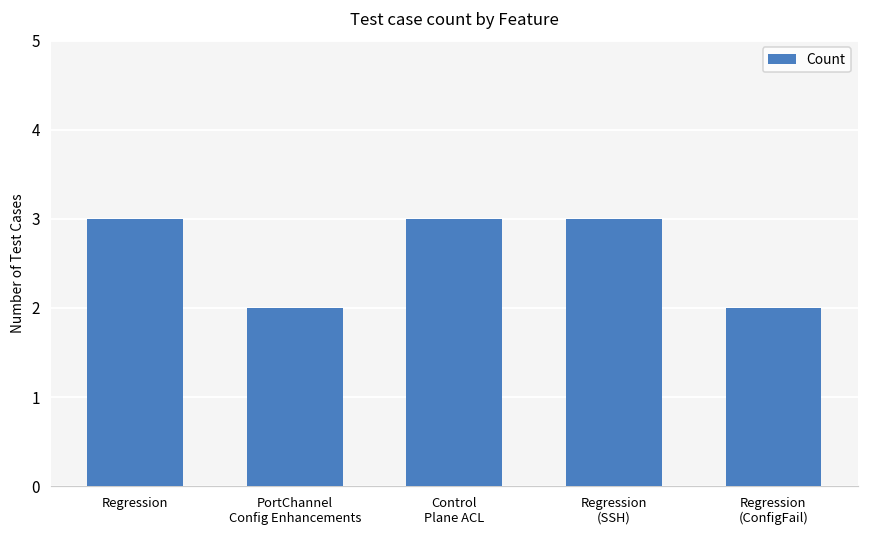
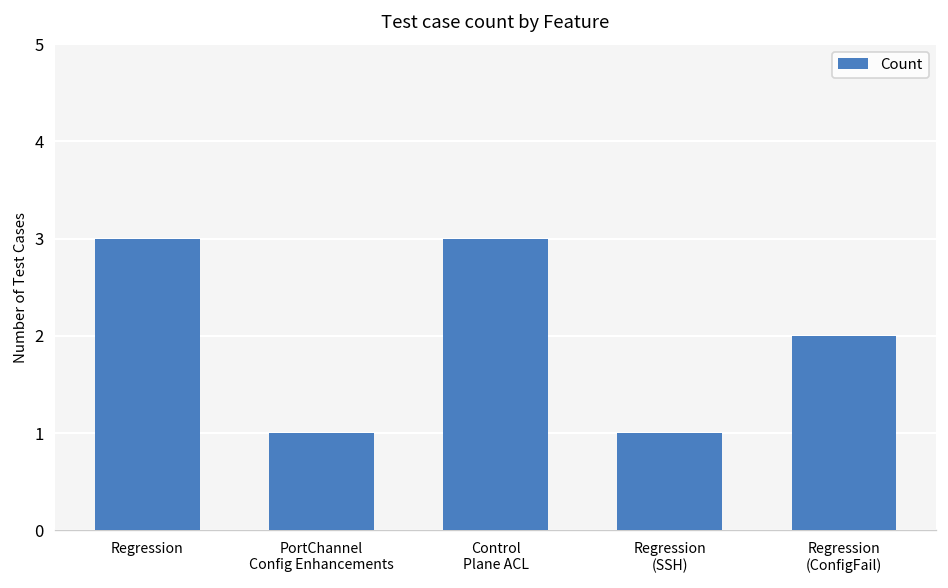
PortChannel Config Enhancements: 2 -> 1
Regression (SSH): 3 -> 1
